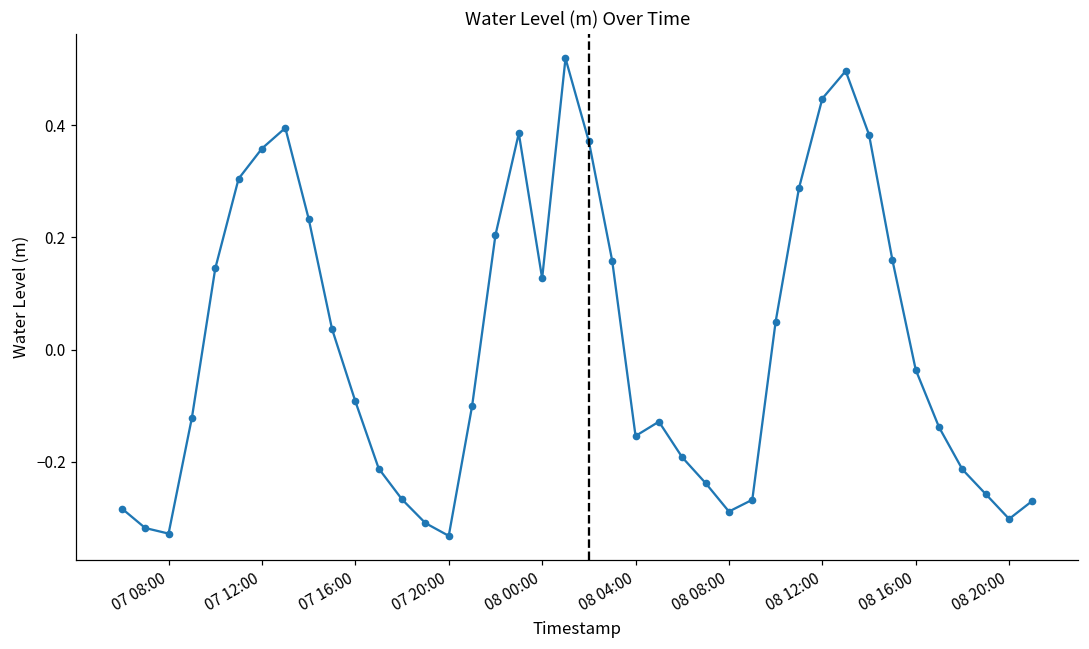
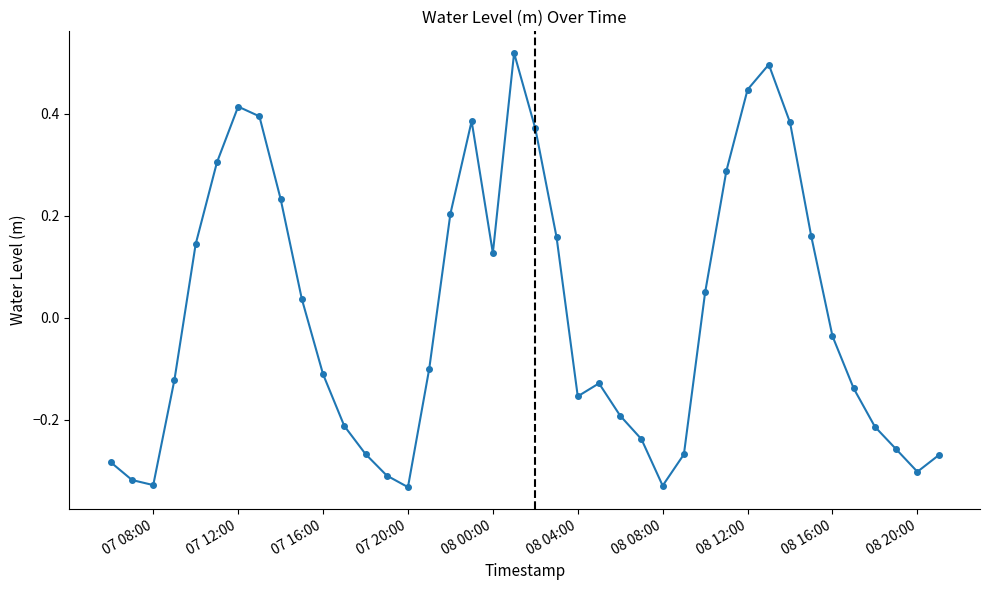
07 12:00: 0.36 -> 0.41
07 16:00: -0.09 -> -0.11
08 08:00: -0.29 -> -0.33
